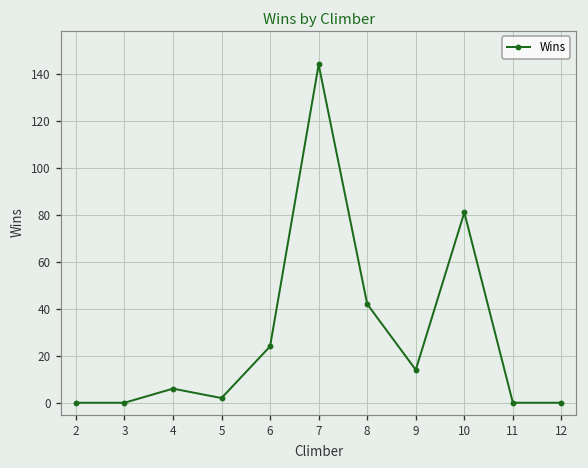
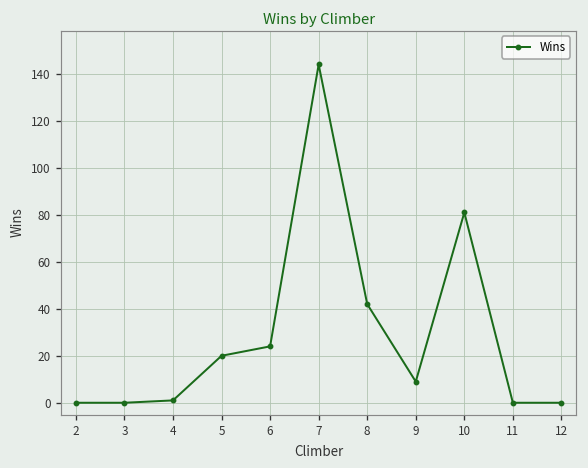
4: 6 -> 1
5: 2 -> 20
9: 14 -> 9
